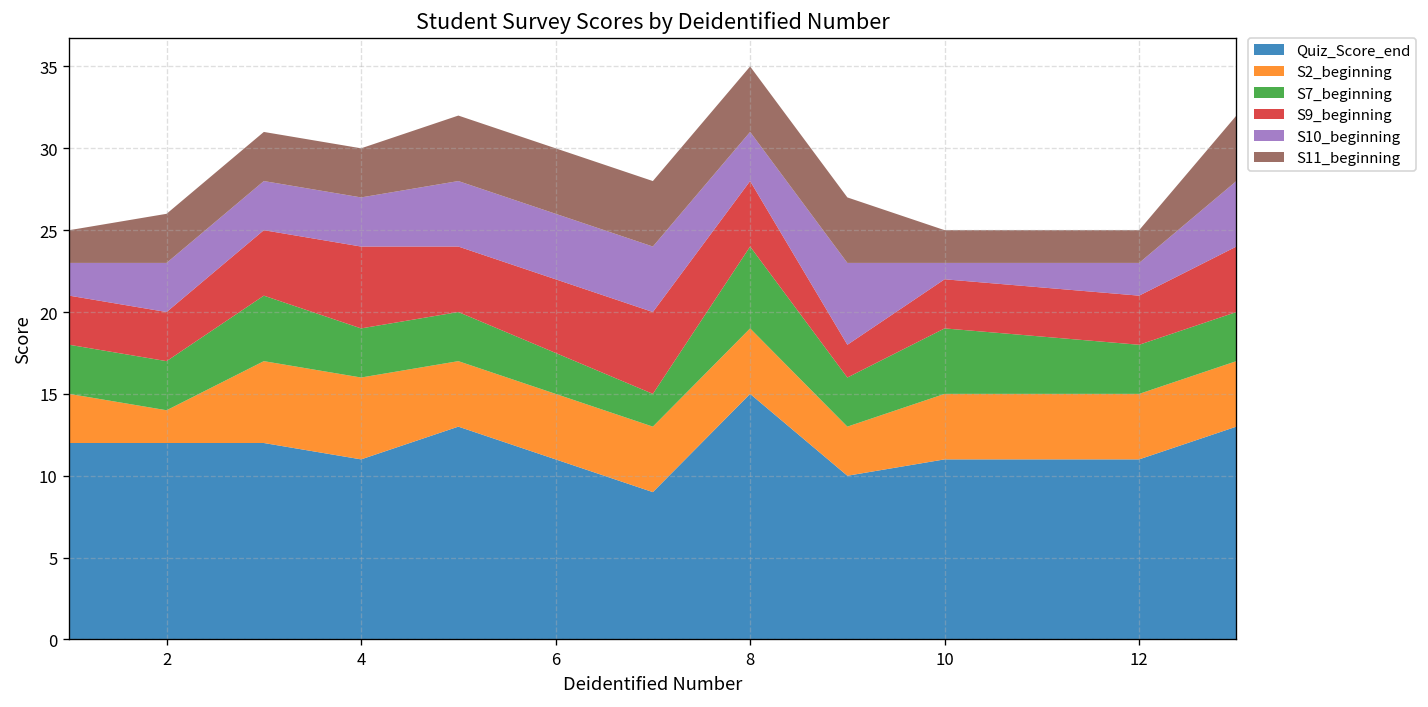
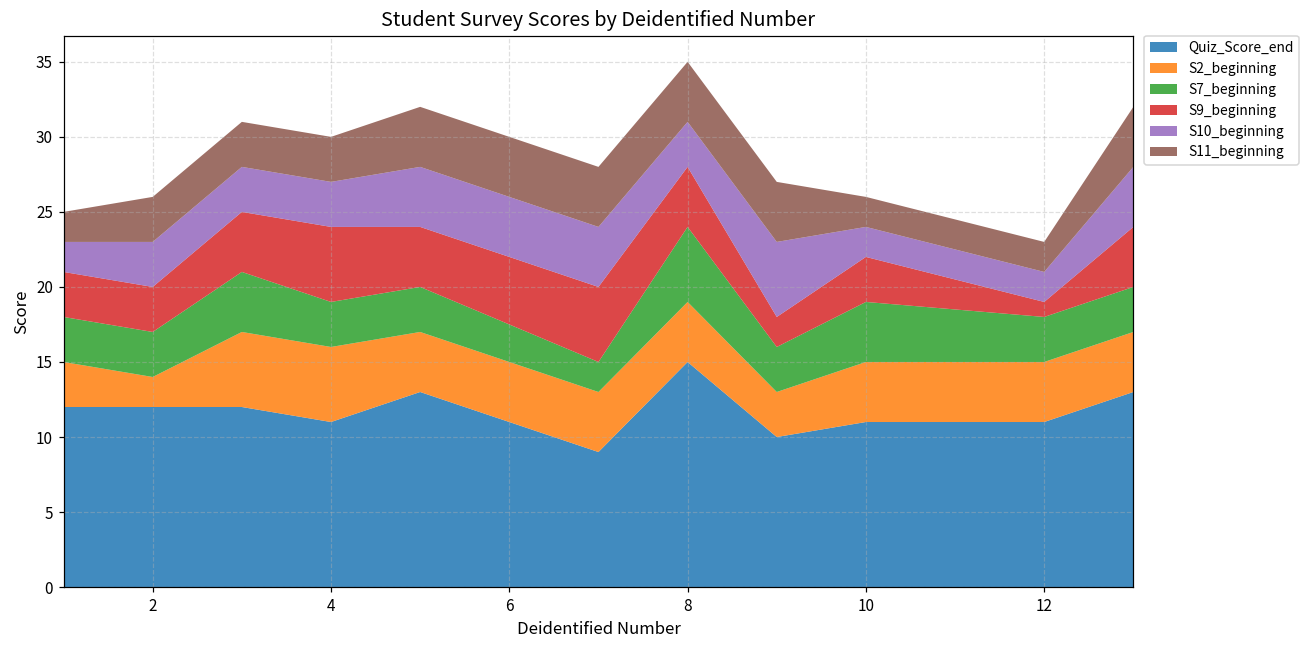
S10_beginning, 10: 1 -> 2
S9_beginning, 12: 3 -> 1
